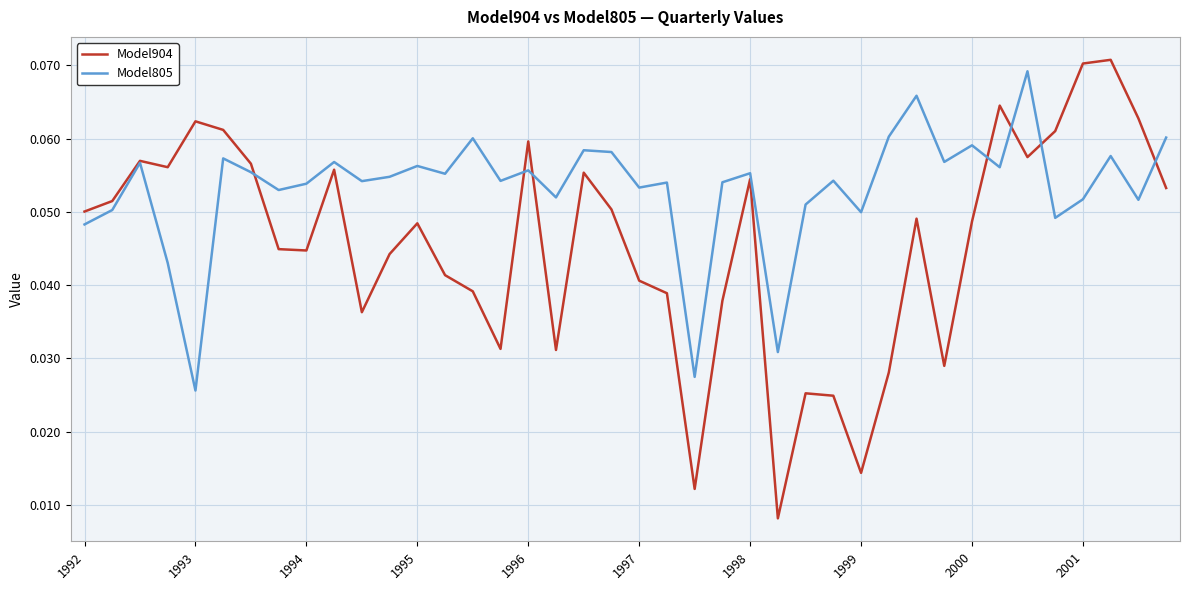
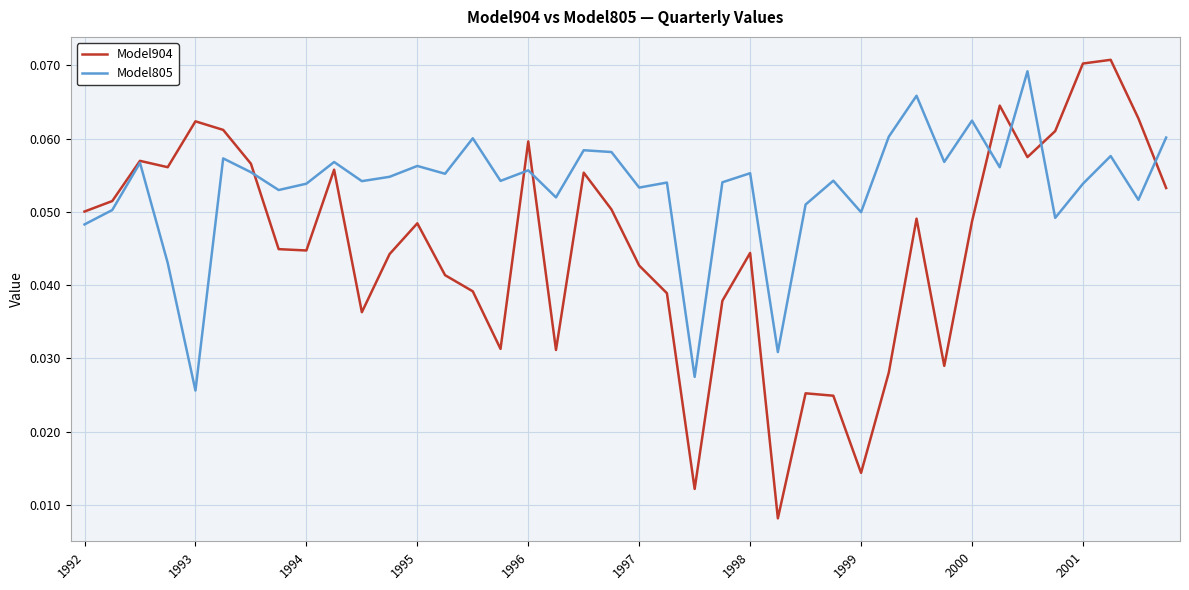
Model904, 1997: 0.041 -> 0.043
Model904, 1998: 0.054 -> 0.044
Model805, 2000: 0.059 -> 0.062
Model805, 2001: 0.052 -> 0.054
